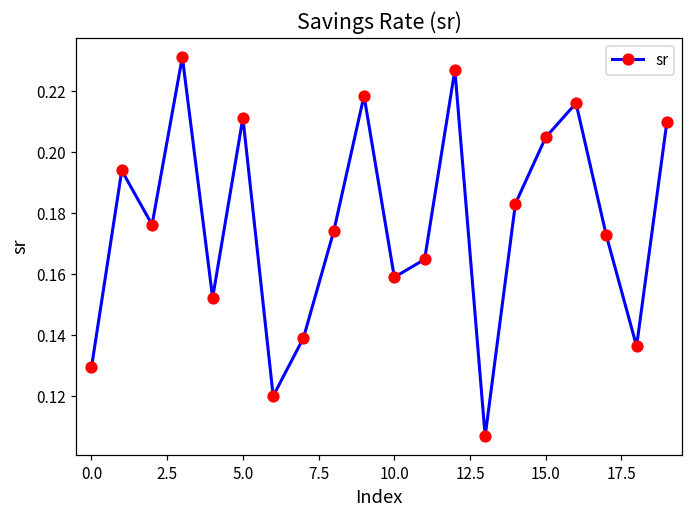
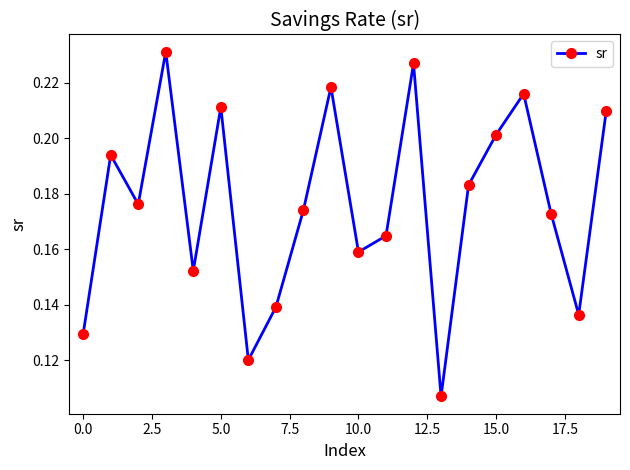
15.0: 0.205 -> 0.201
